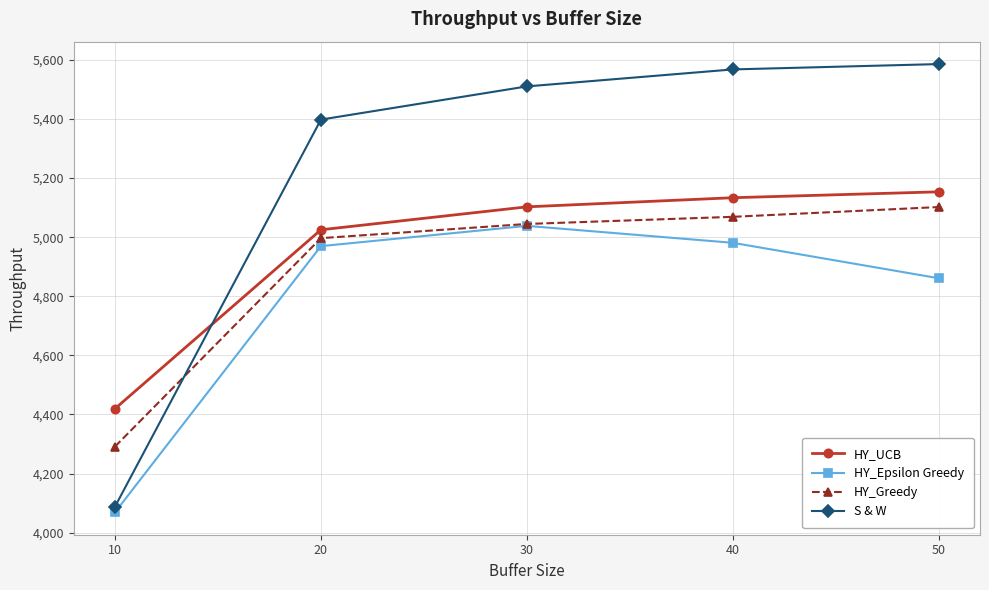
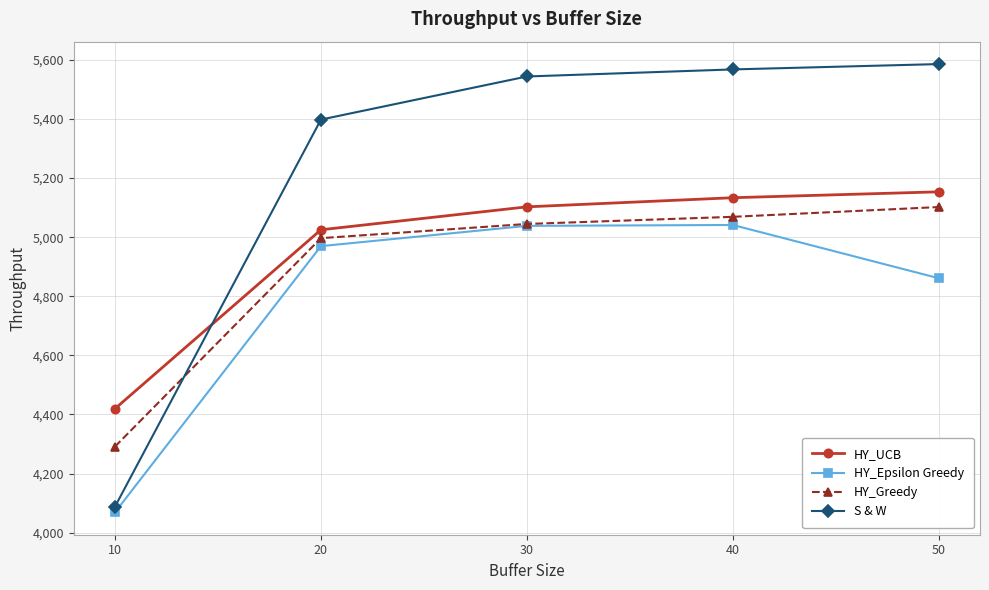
S & W, 30: 5,510 -> 5,540
HY_Epsilon Greedy, 40: 4,980 -> 5,040
